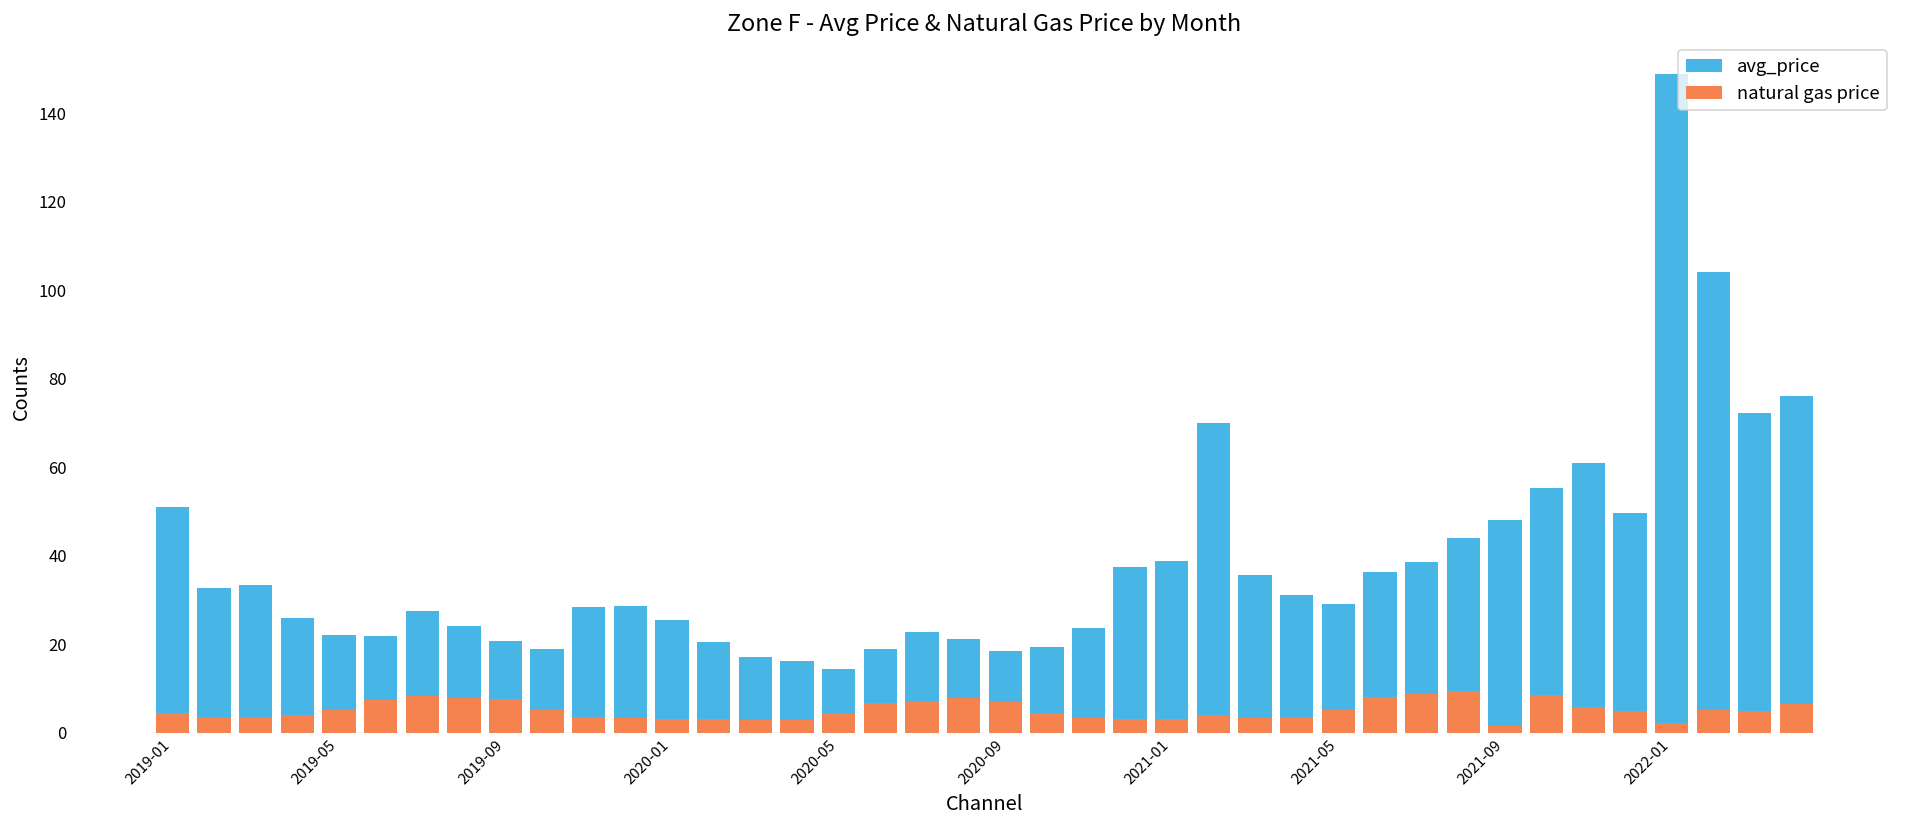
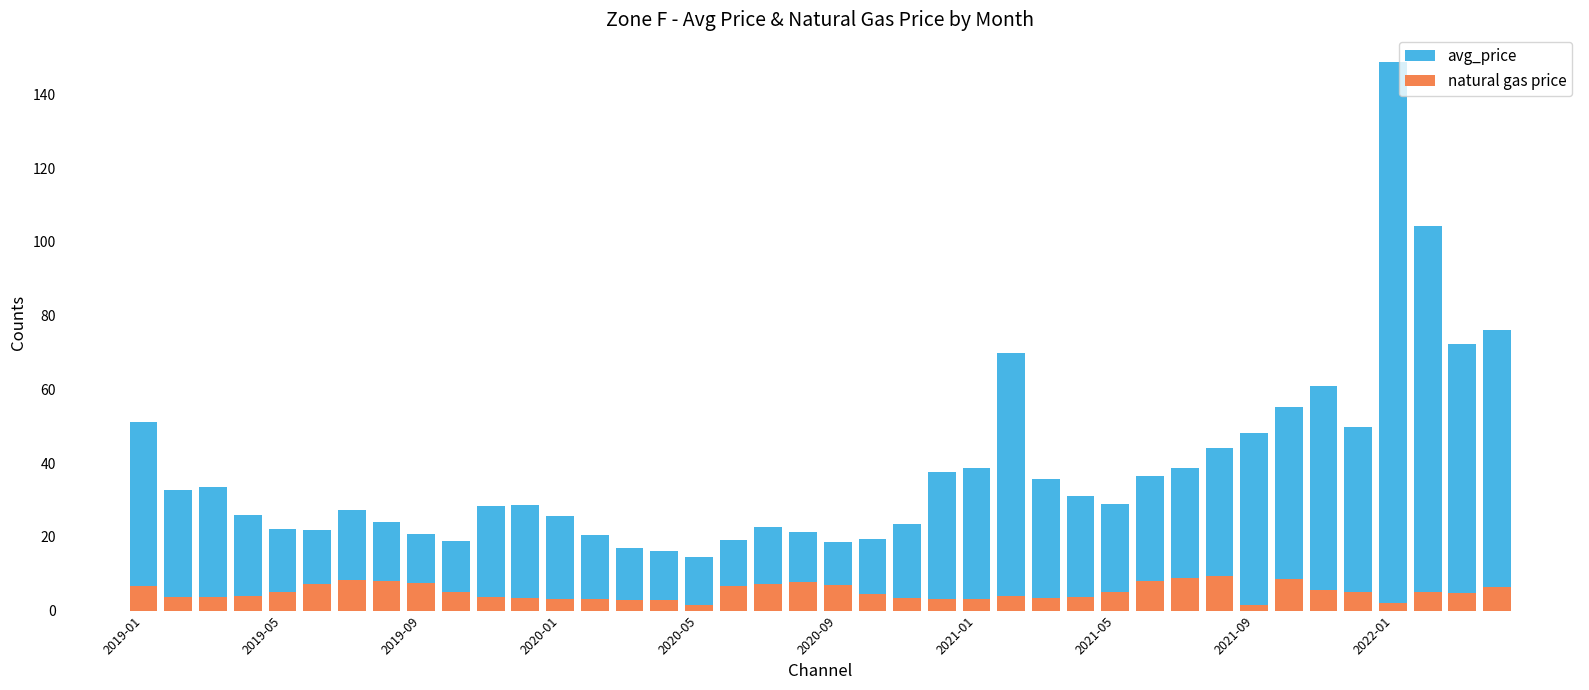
natural gas price, 2019-01: 4 -> 7
natural gas price, 2020-05: 5 -> 1
